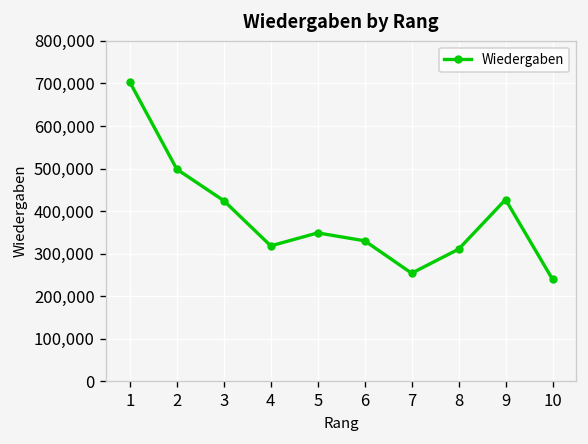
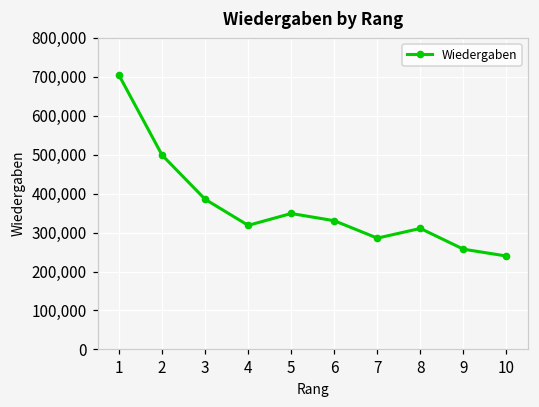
3: 420,000 -> 390,000
7: 250,000 -> 290,000
9: 430,000 -> 260,000
